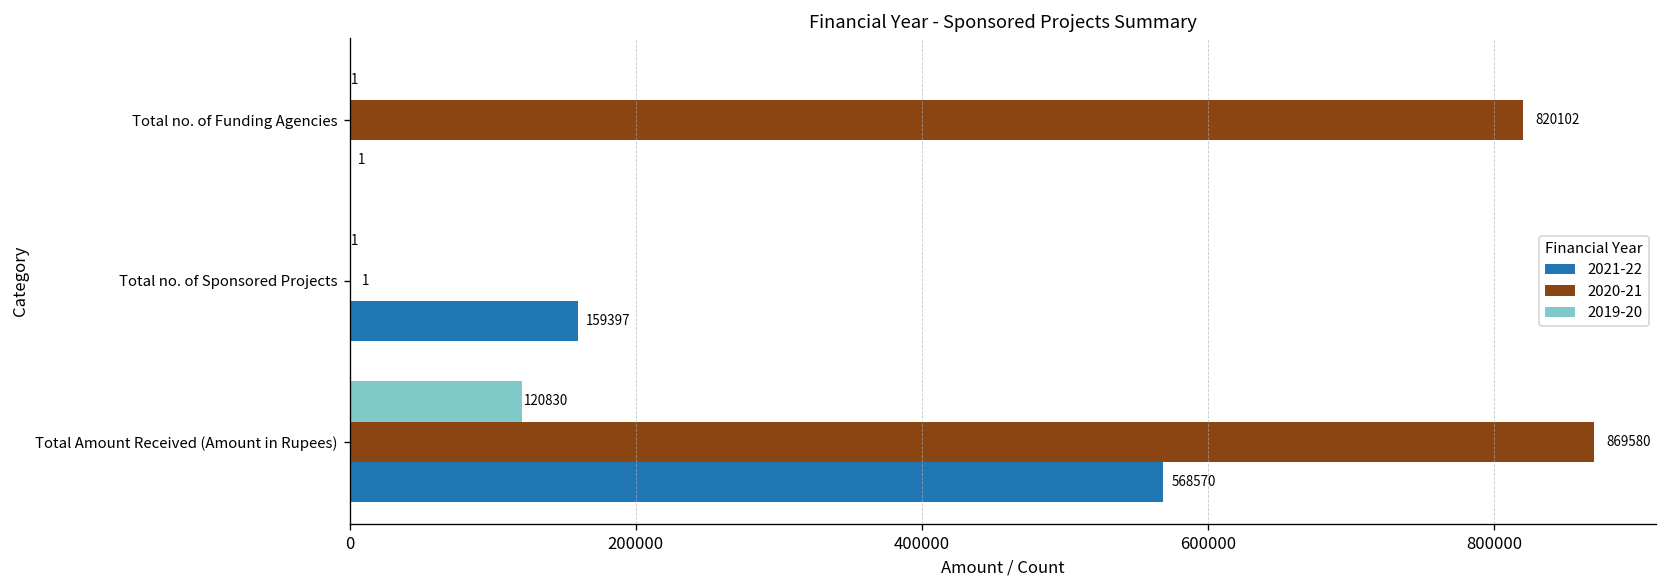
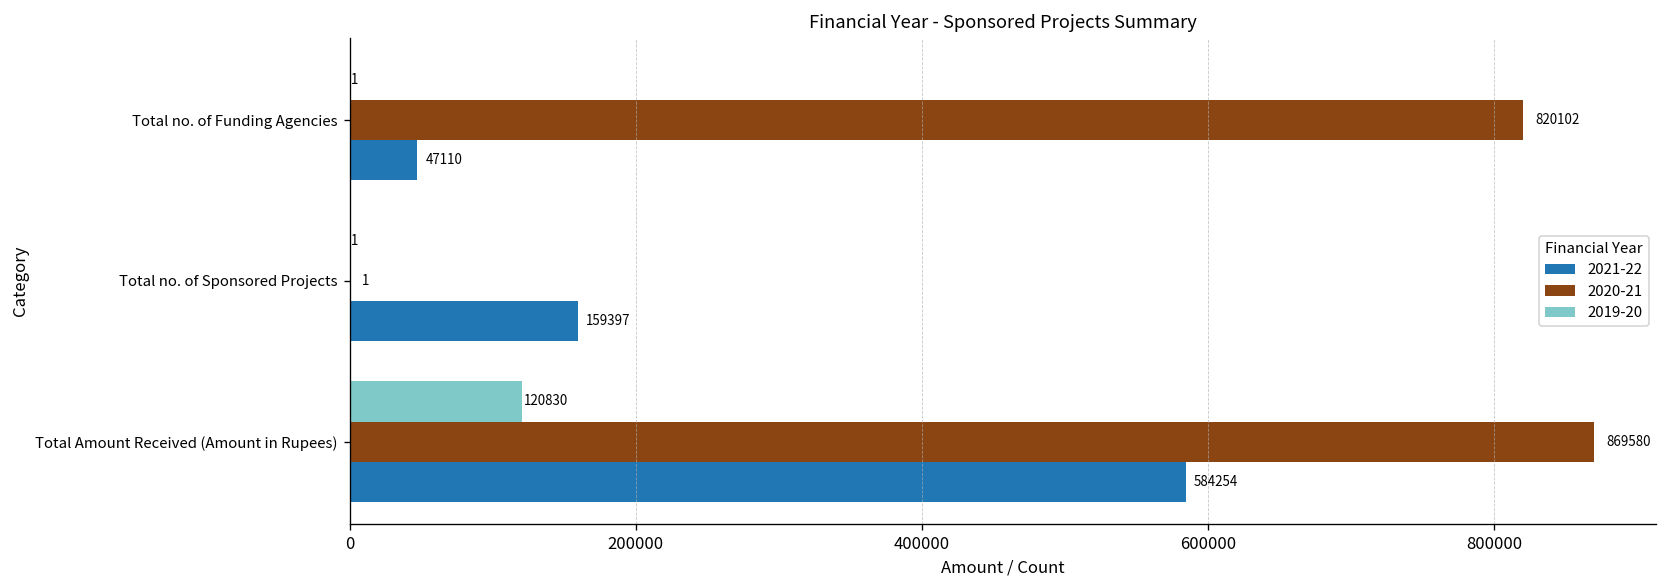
2021-22, Total no. of Funding Agencies: 1 -> 47110
2021-22, Total Amount Received (Amount in Rupees): 568570 -> 584254
